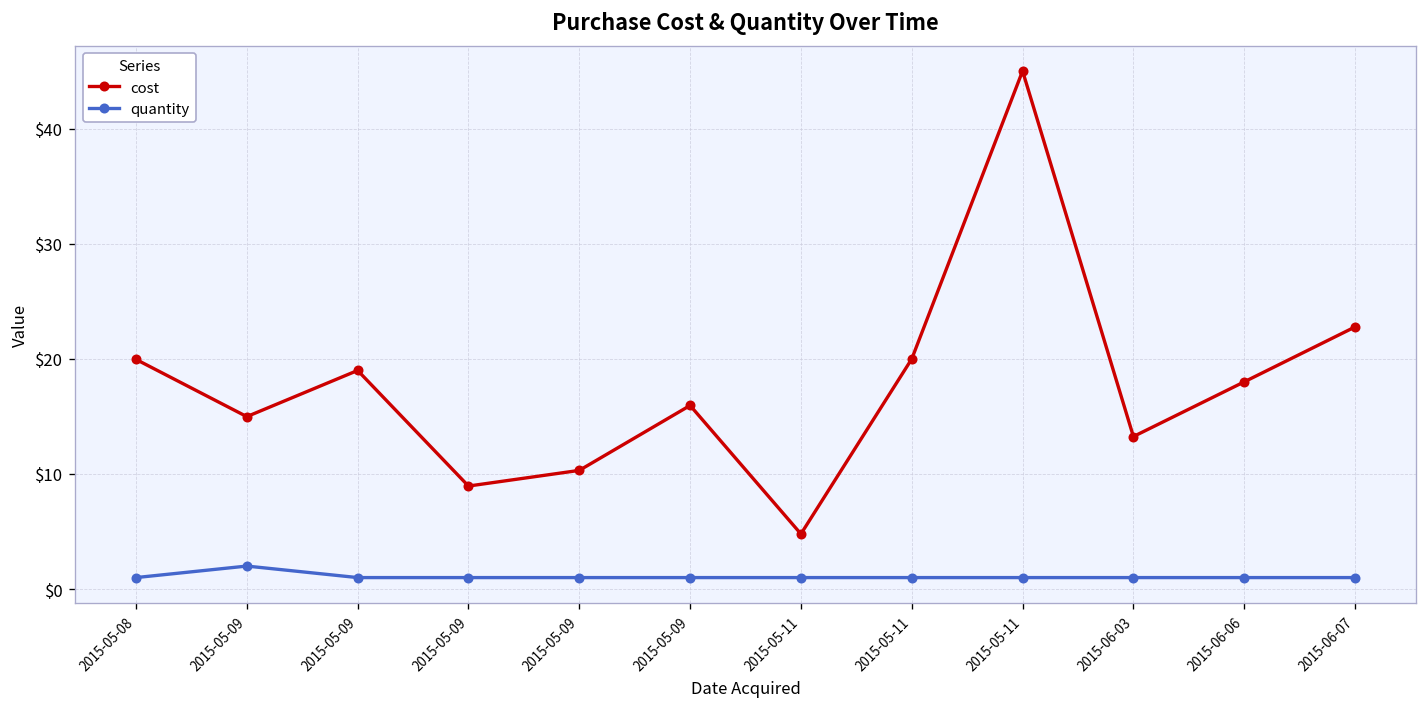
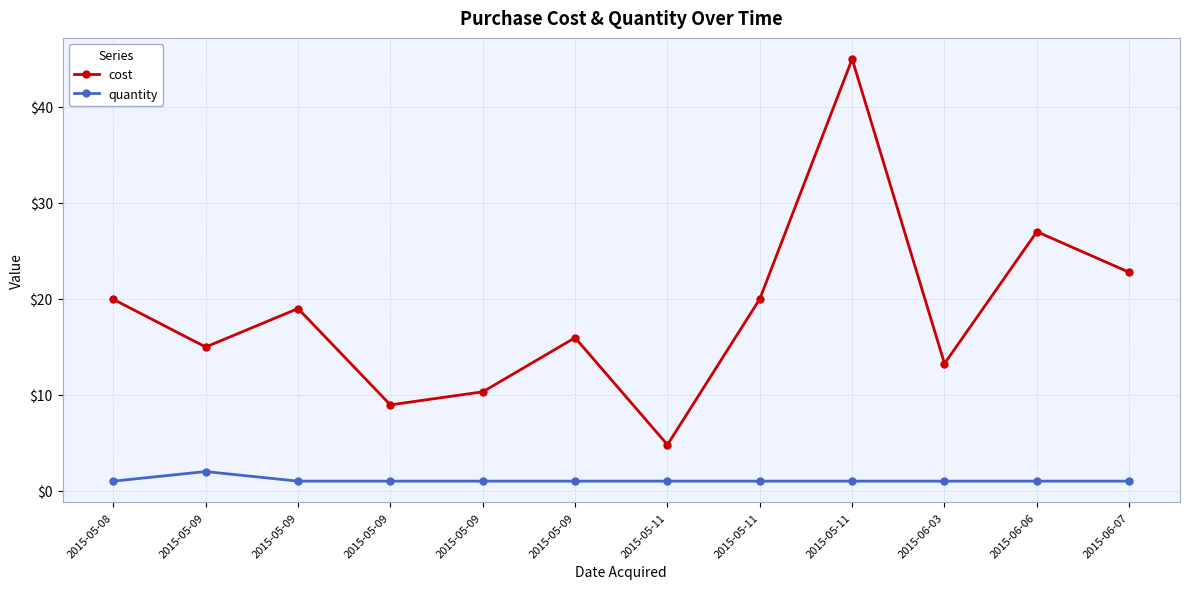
cost, 2015-06-06: $18 -> $27
